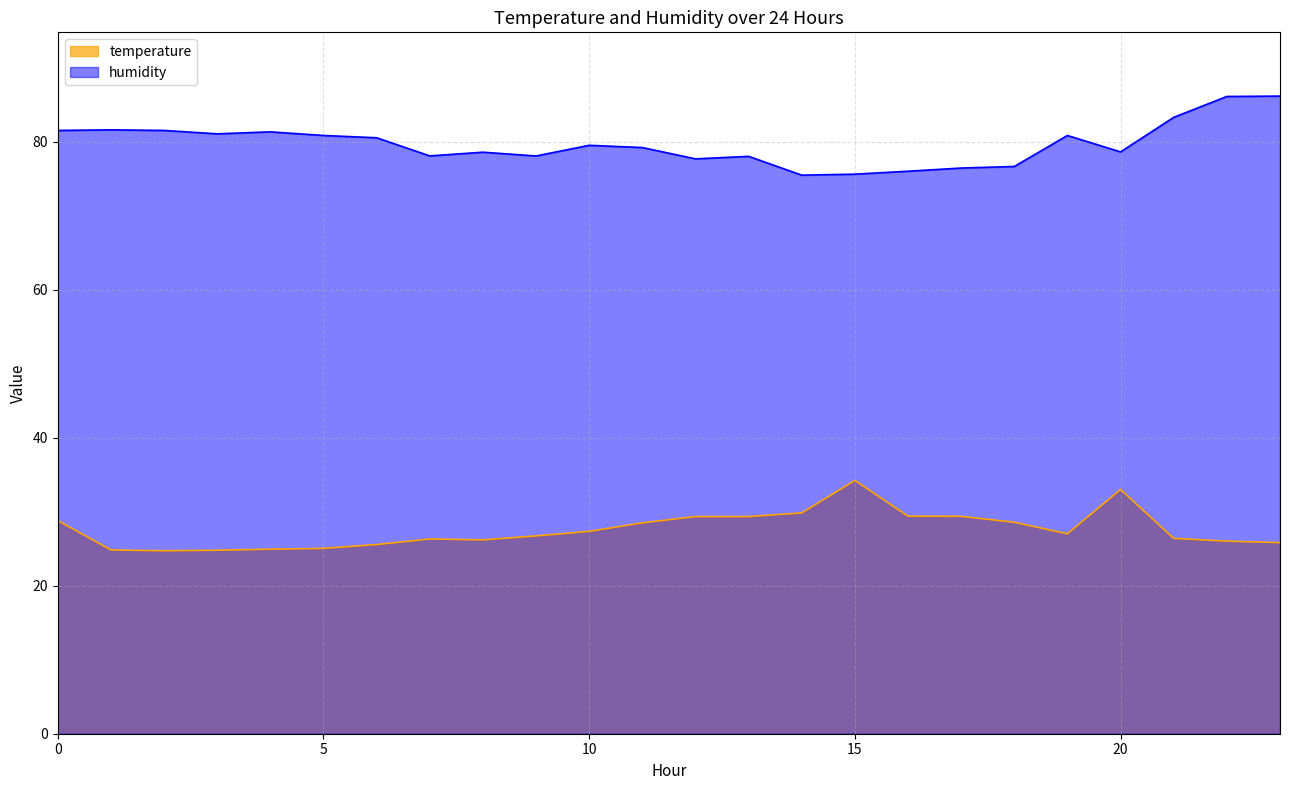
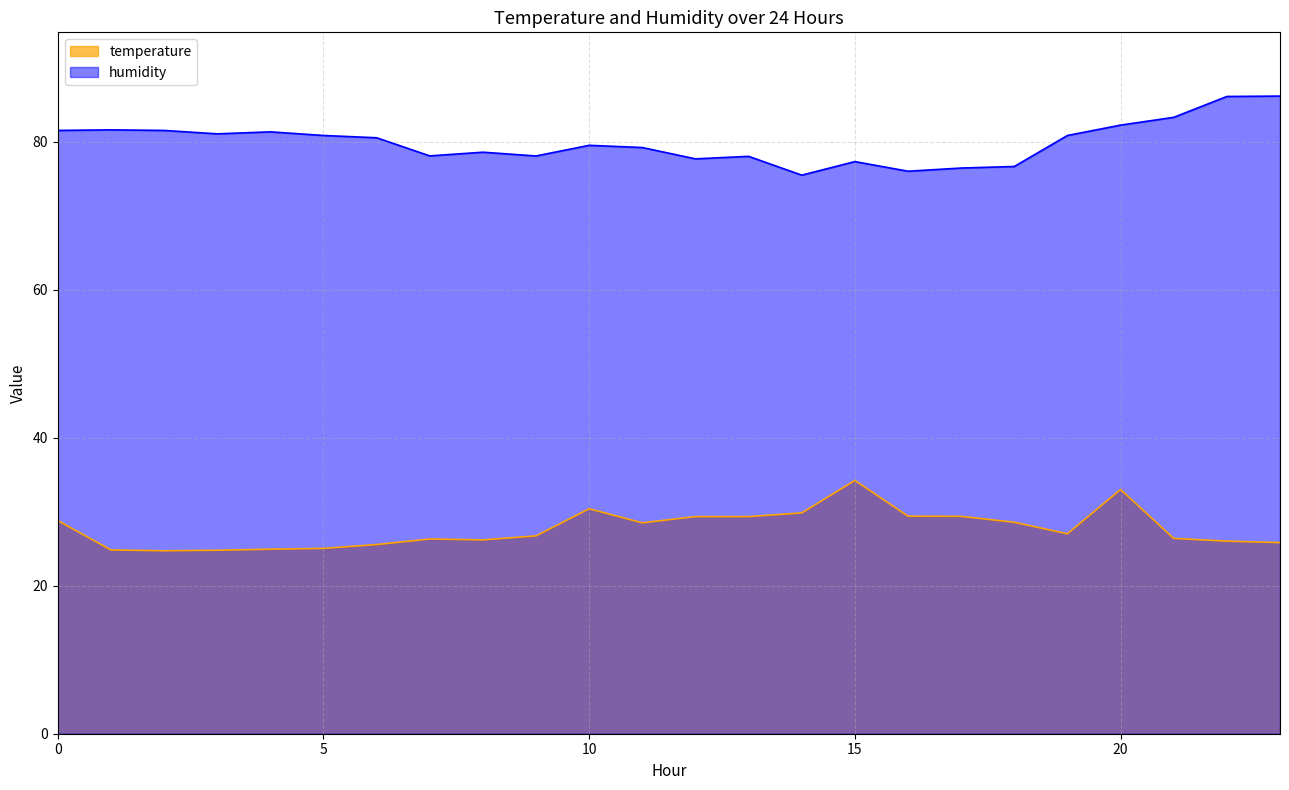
temperature, 10: 27 -> 30
humidity, 15: 76 -> 77
humidity, 20: 79 -> 82
